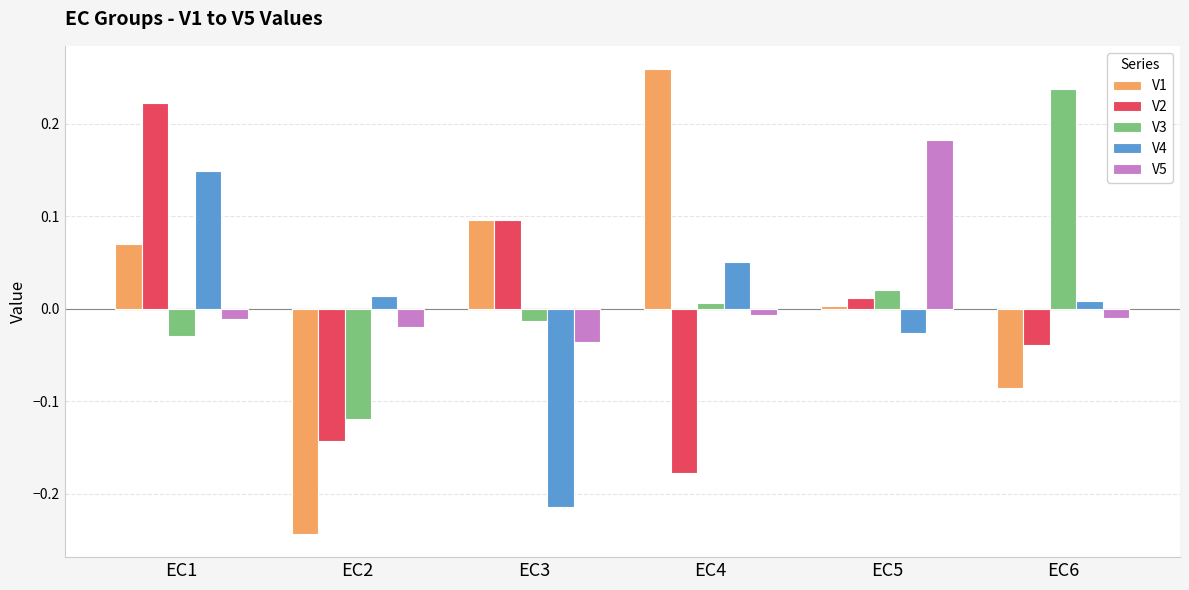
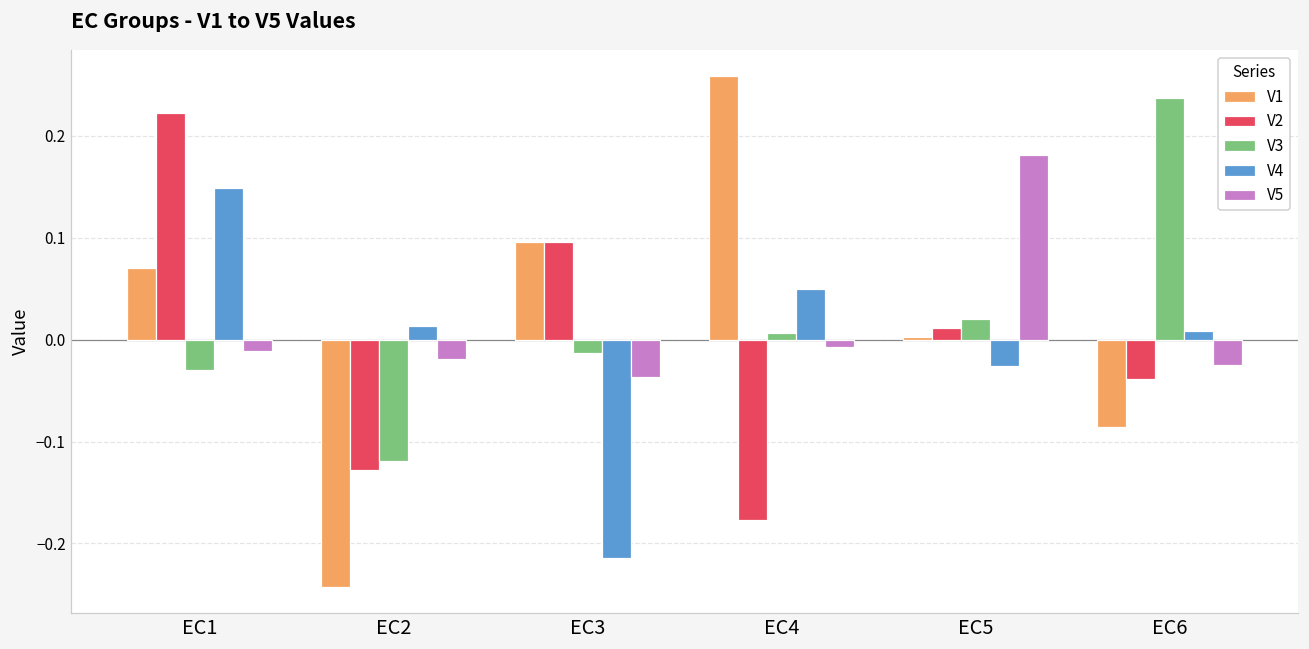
V2, EC2: -0.14 -> -0.13
V5, EC6: -0.01 -> -0.03
